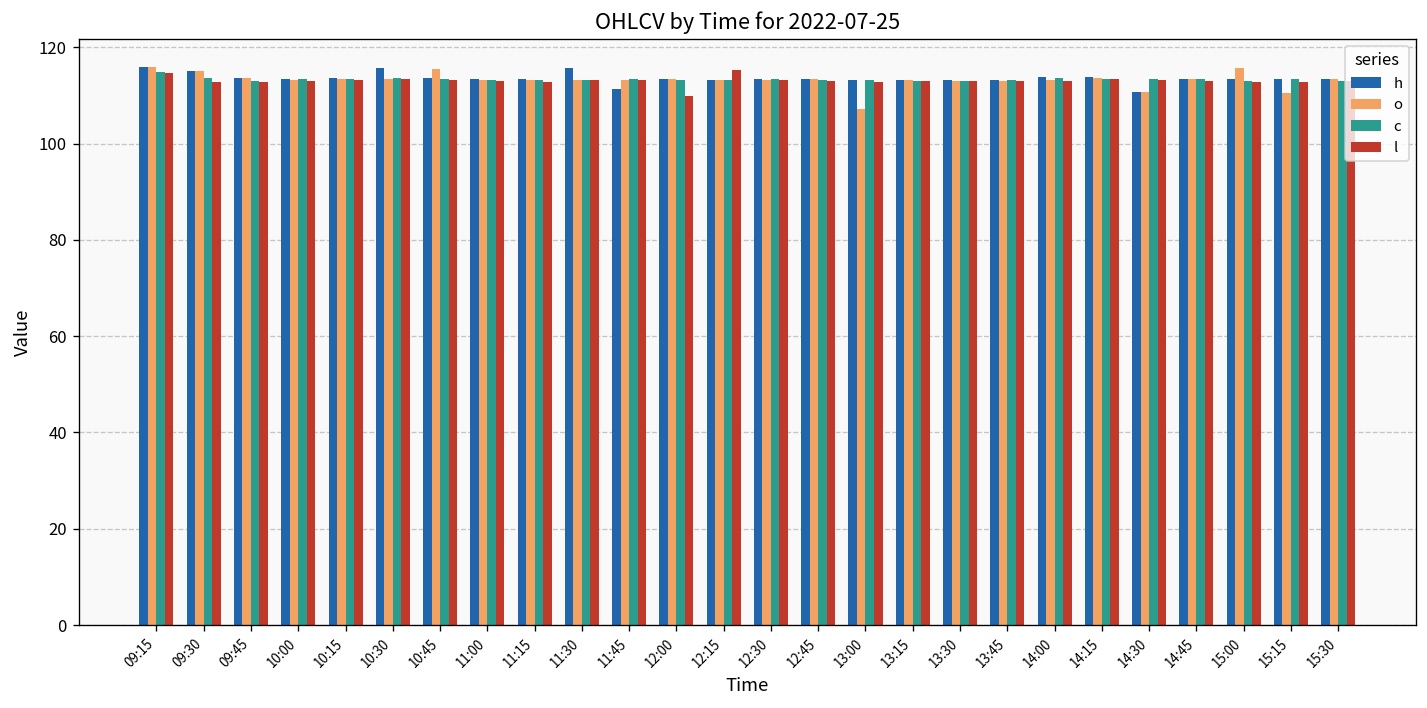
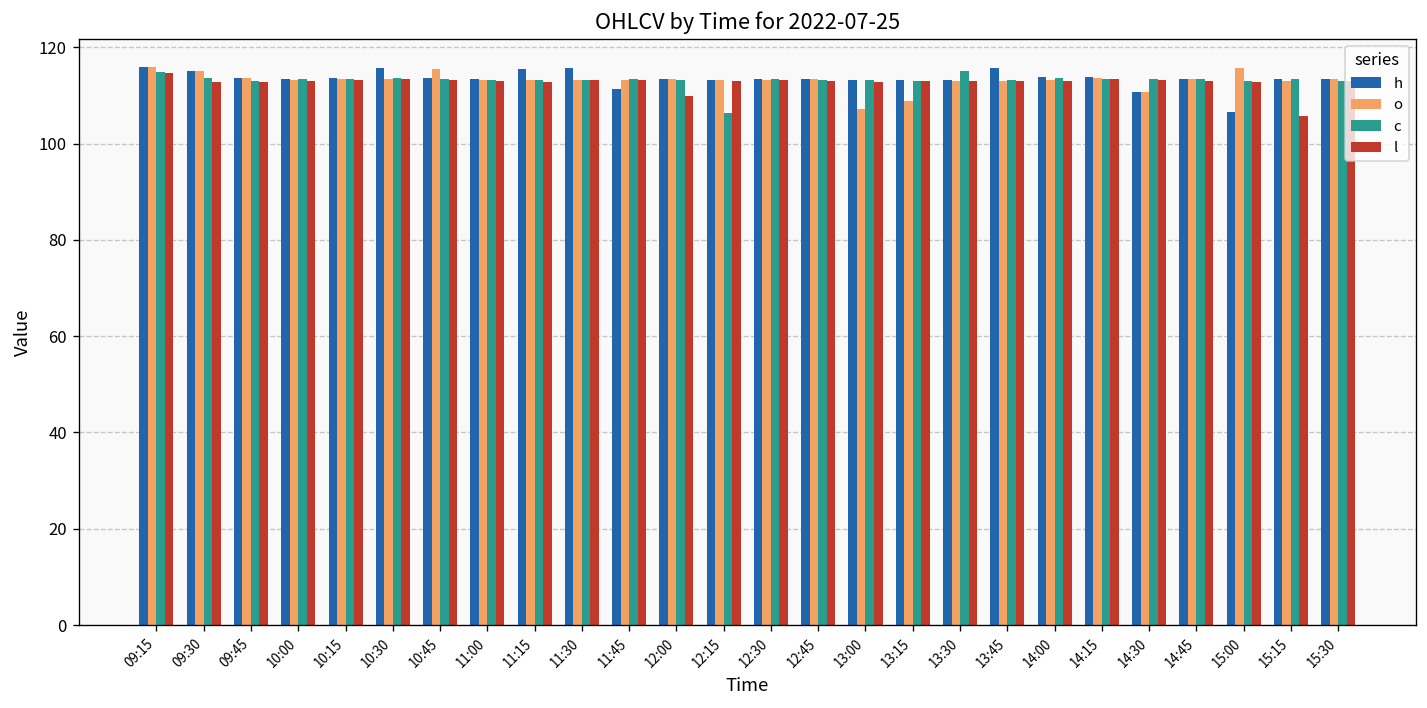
h, 11:15: 113 -> 115
c, 12:15: 113 -> 106
l, 12:15: 115 -> 113
o, 13:15: 113 -> 109
c, 13:30: 113 -> 115
h, 13:45: 113 -> 116
h, 15:00: 113 -> 107
o, 15:15: 110 -> 113
l, 15:15: 113 -> 106
